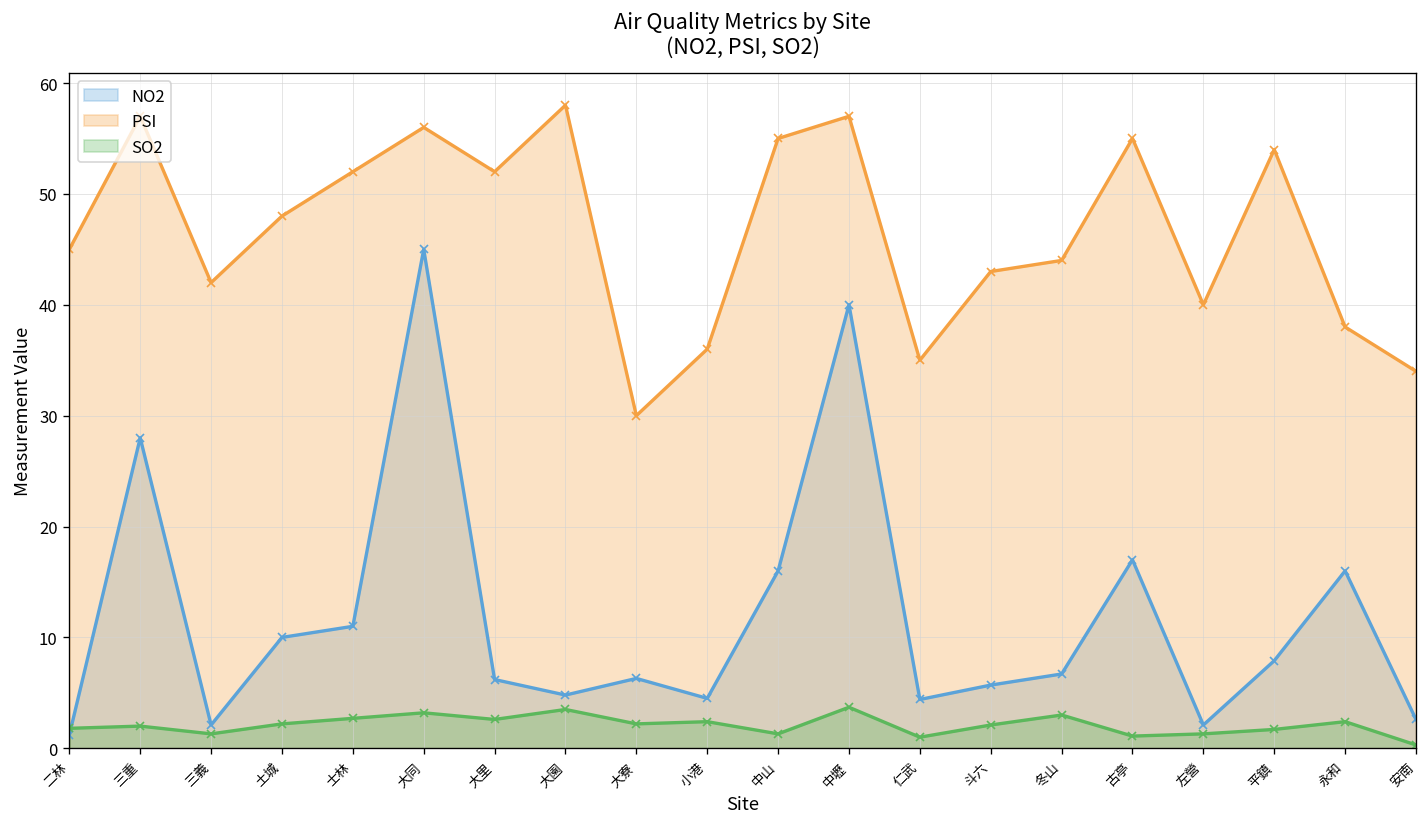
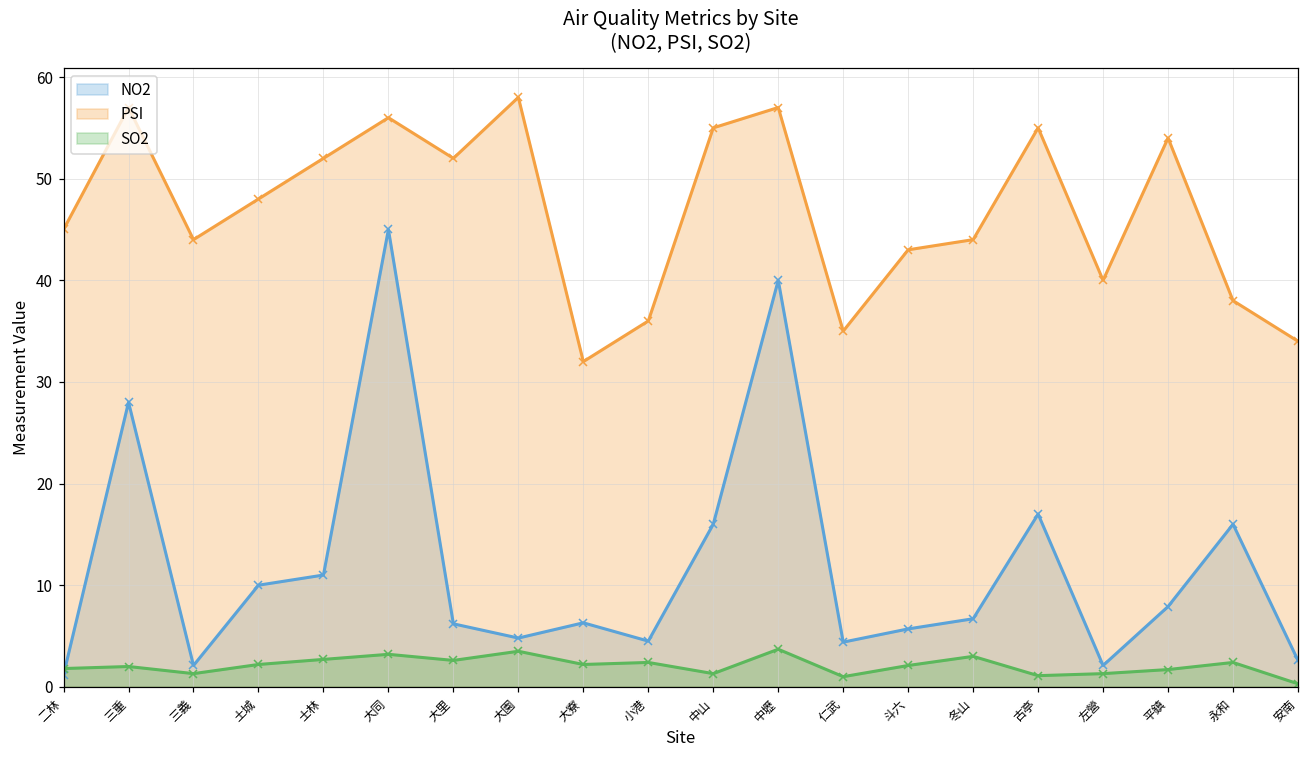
PSI, 三義: 42 -> 44
PSI, 大寮: 30 -> 32
